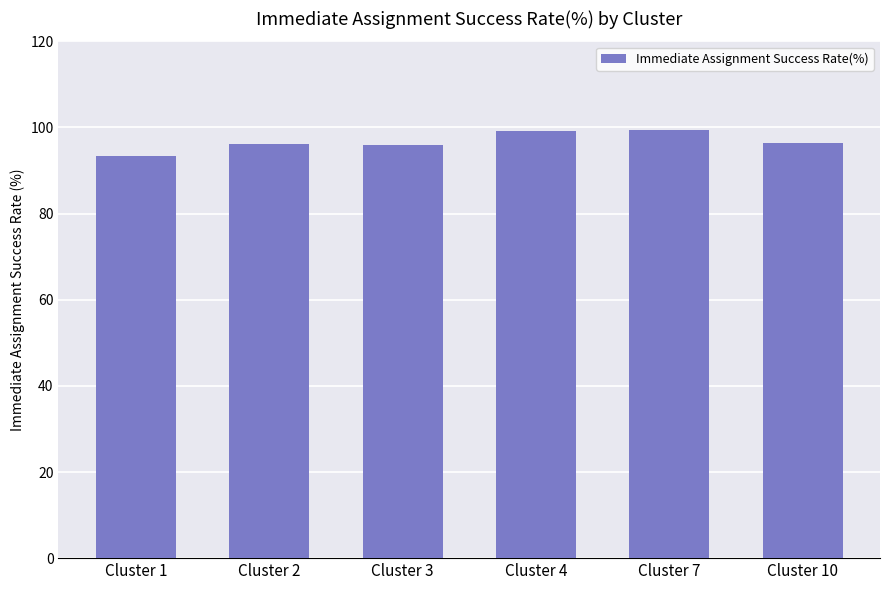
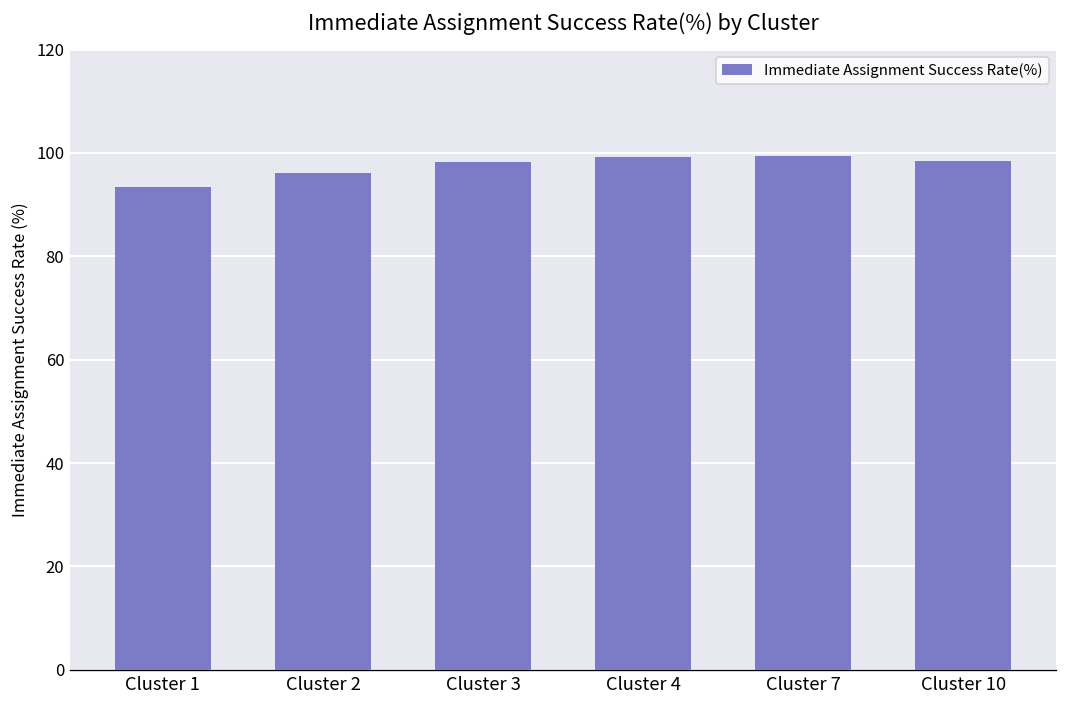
Cluster 3: 96 -> 98
Cluster 10: 96 -> 99
